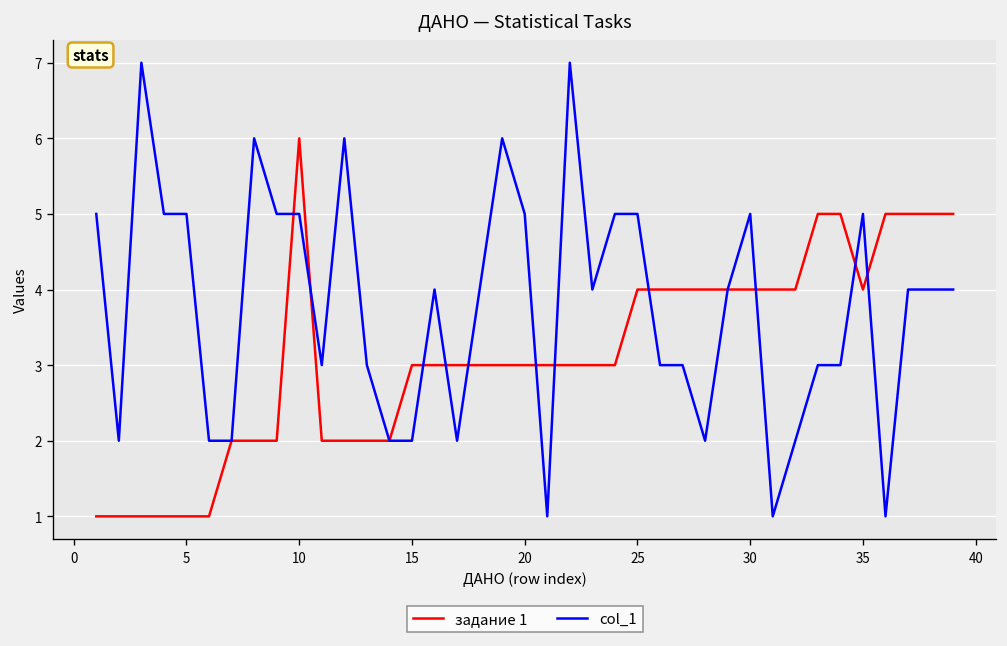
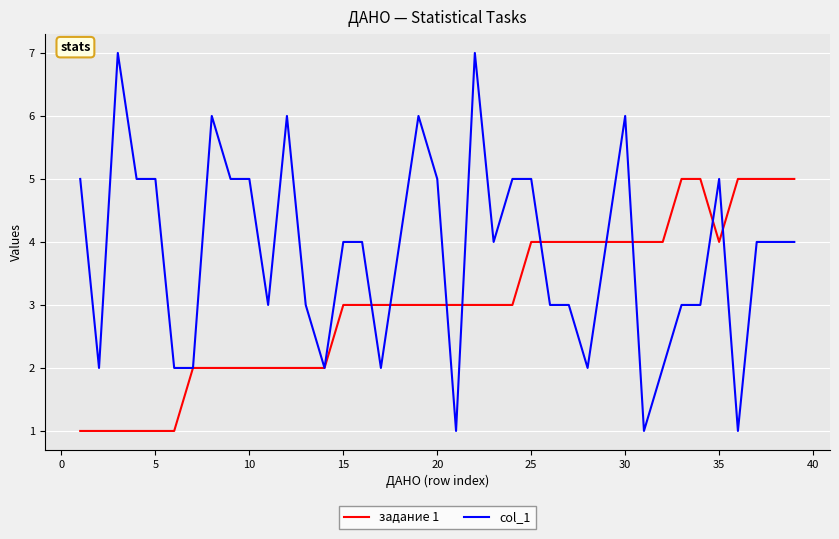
задание 1, 10: 6 -> 2
col_1, 15: 2 -> 4
col_1, 30: 5 -> 6
